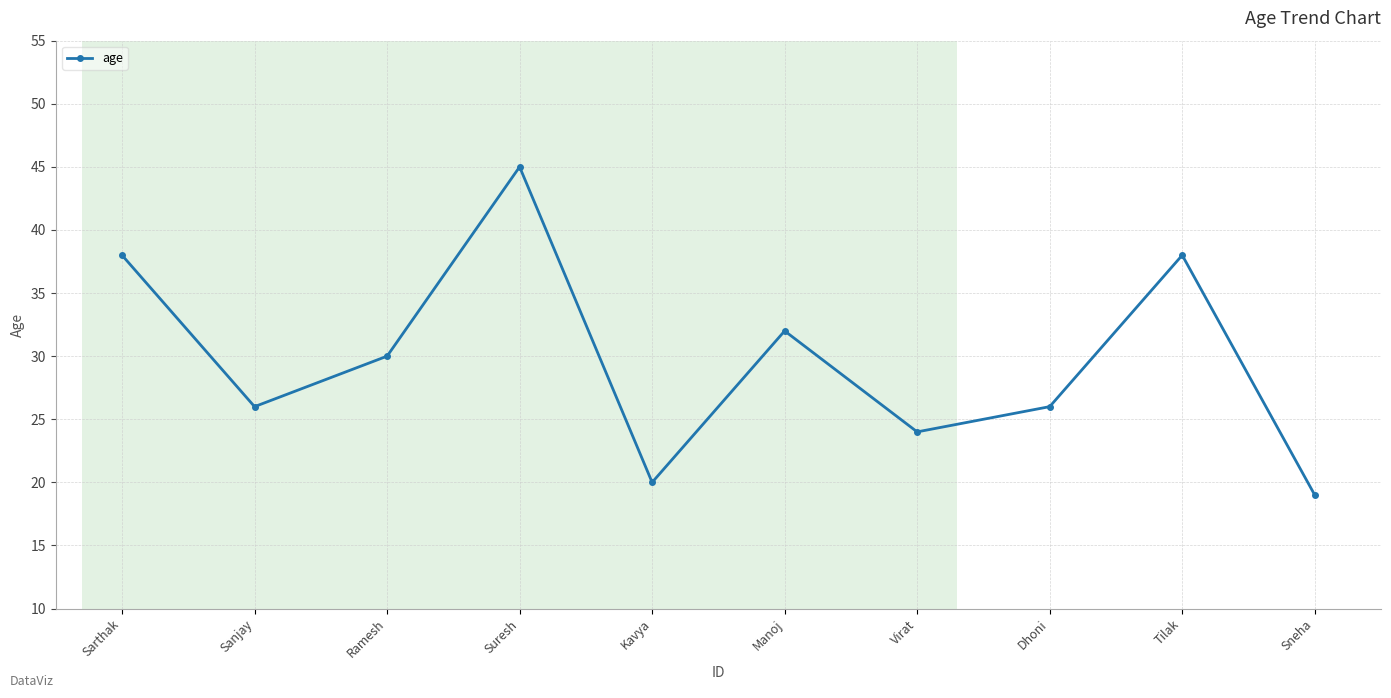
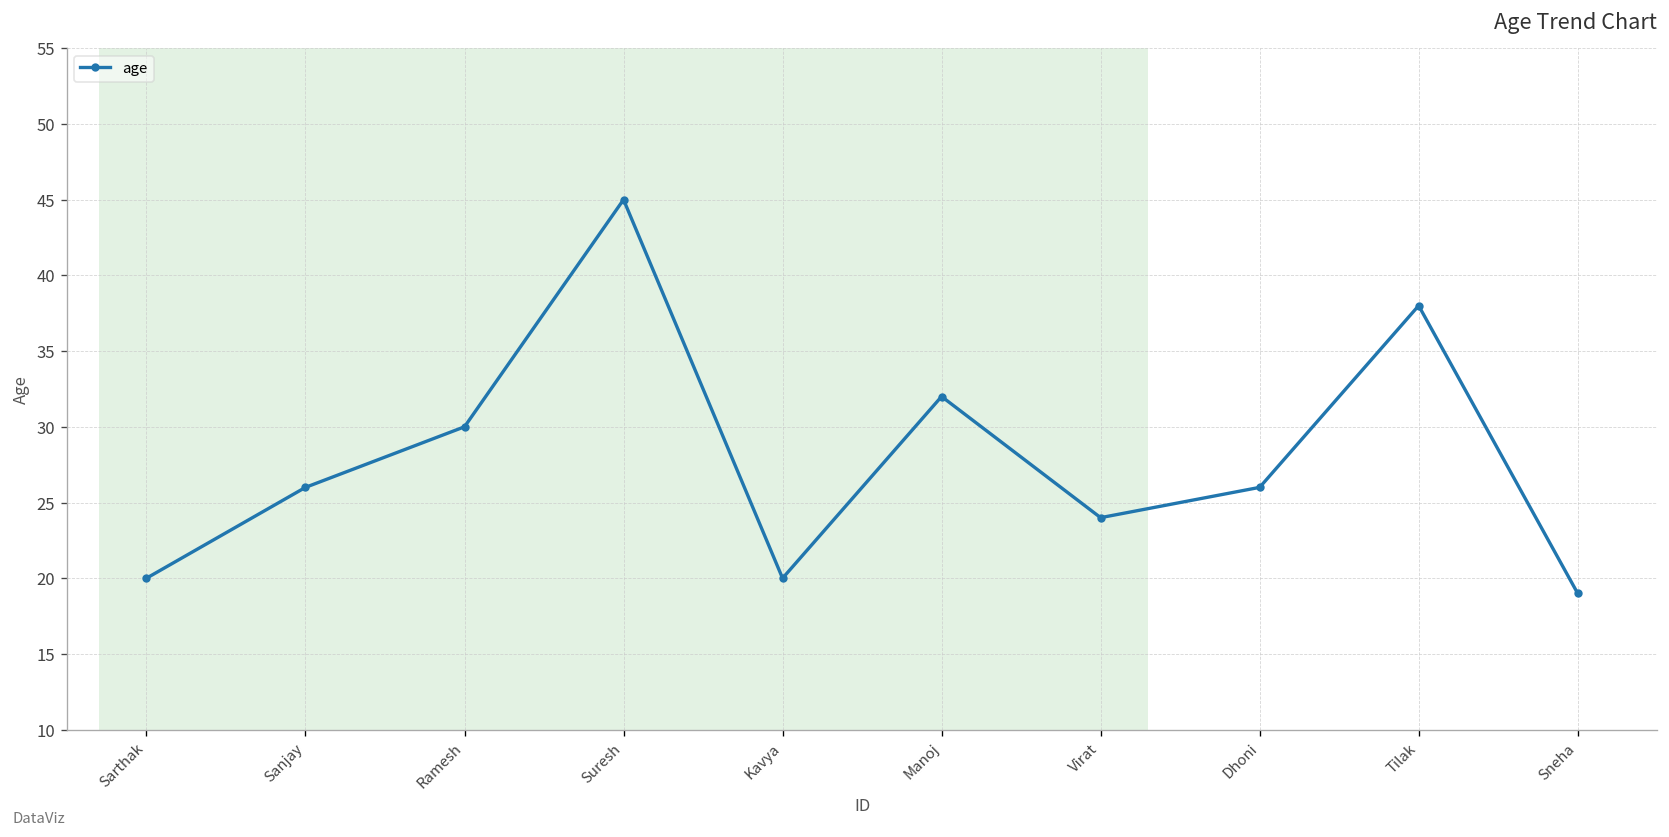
Sarthak: 38 -> 20
